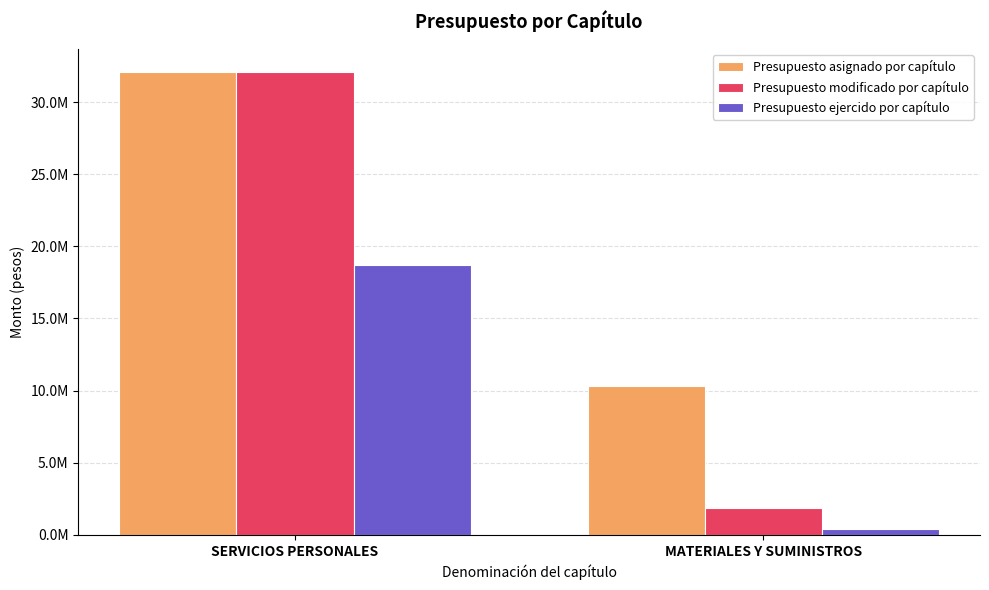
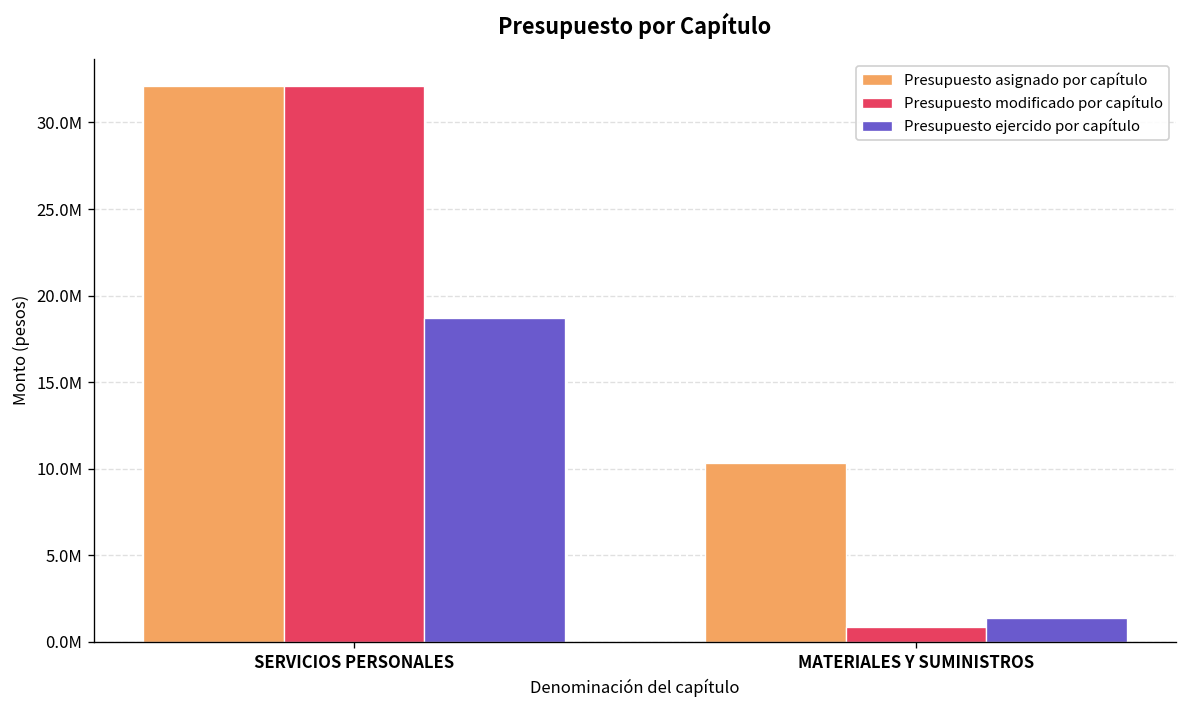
Presupuesto modificado por capítulo, MATERIALES Y SUMINISTROS: 1800000 -> 900000
Presupuesto ejercido por capítulo, MATERIALES Y SUMINISTROS: 400000 -> 1400000
